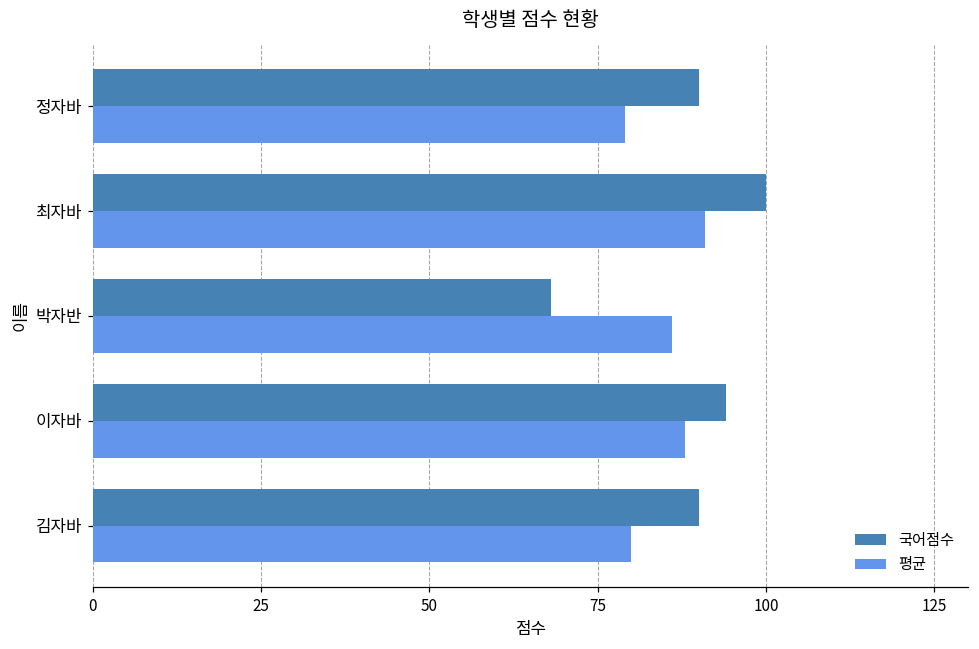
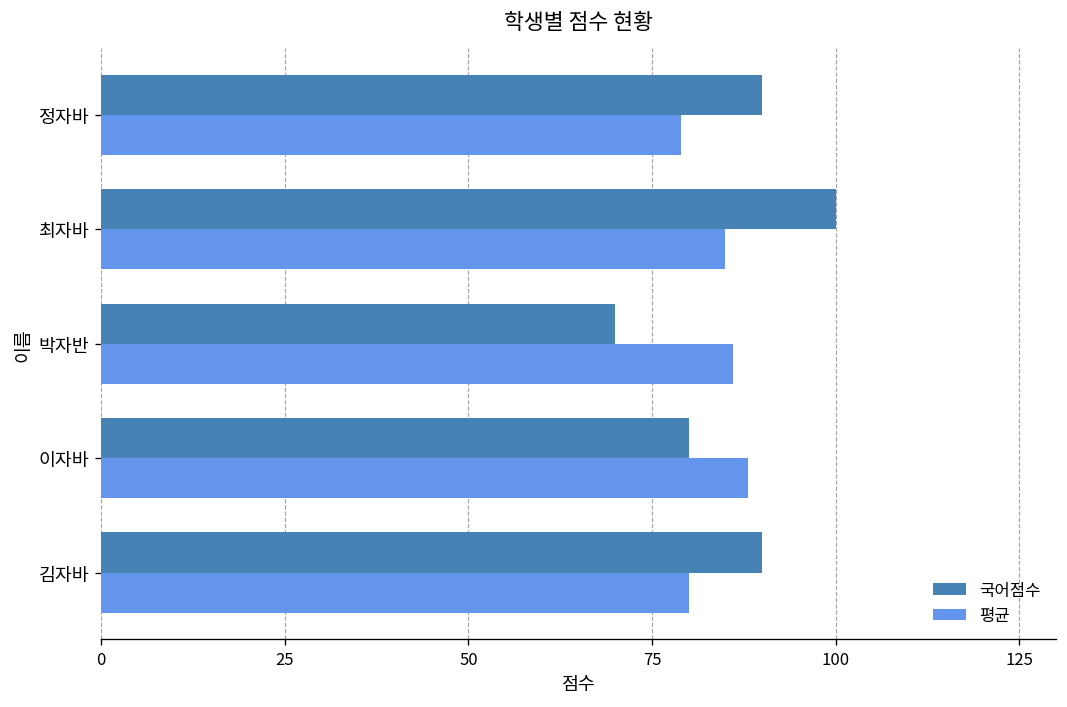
평균, 최자바: 91 -> 85
국어점수, 박자반: 68 -> 70
국어점수, 이자바: 94 -> 80
